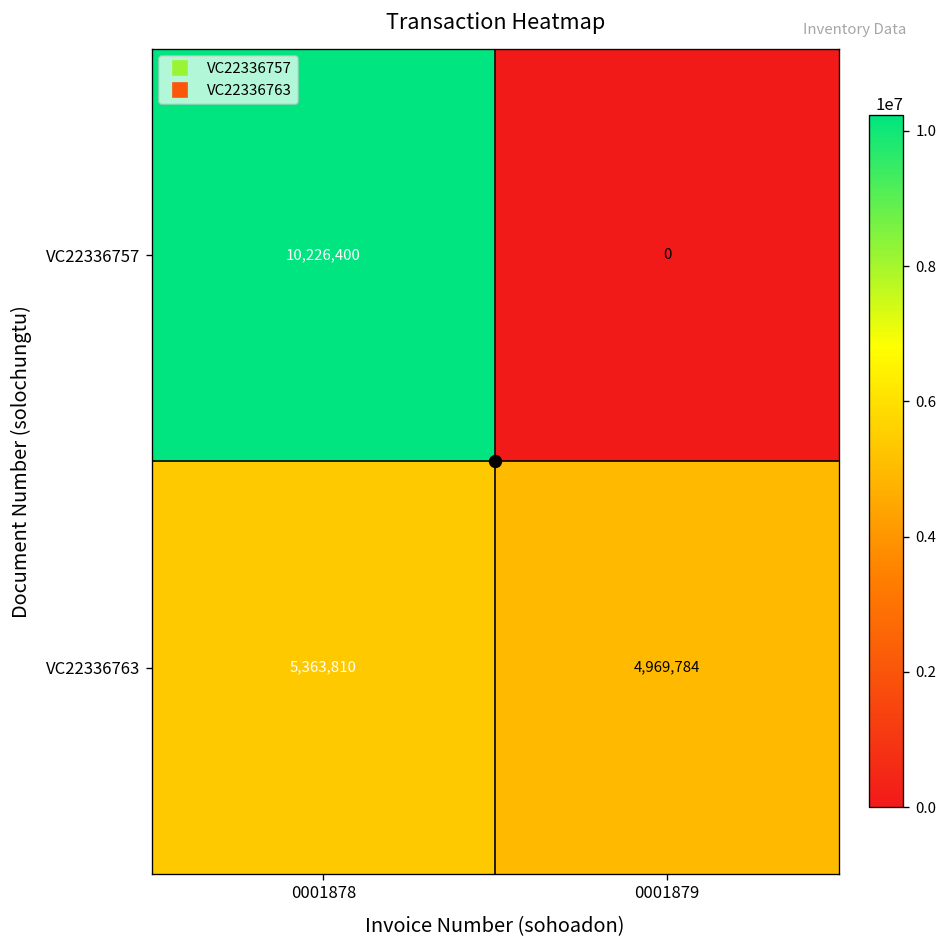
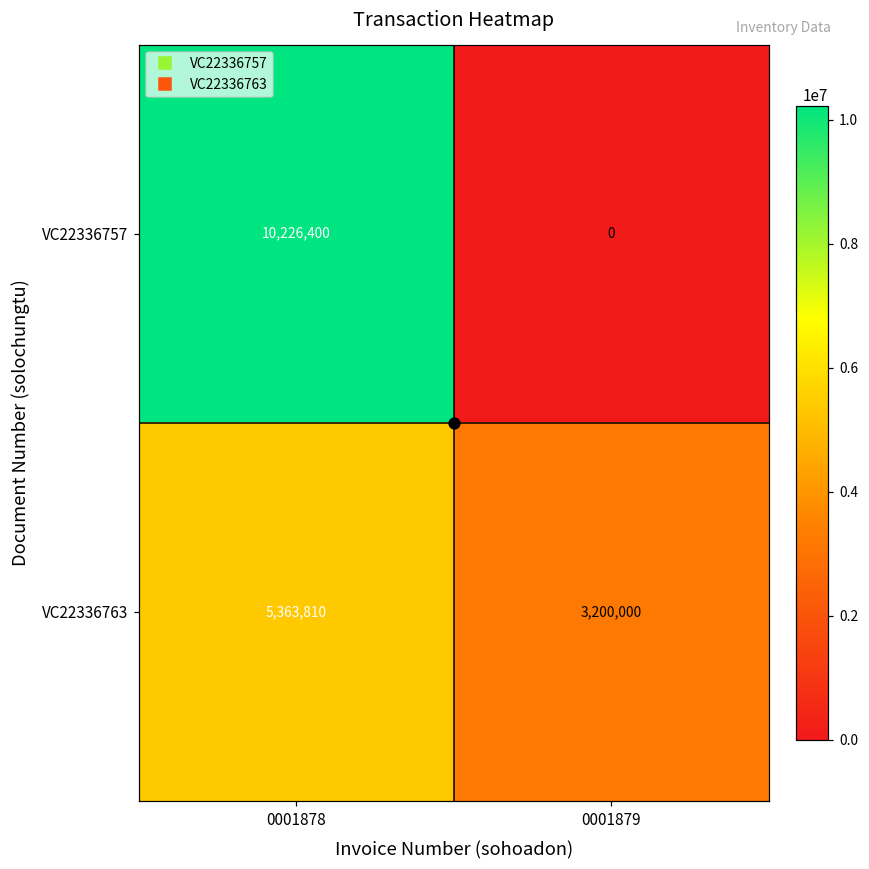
VC22336763, 0001879: 4,969,784 -> 3,200,000
